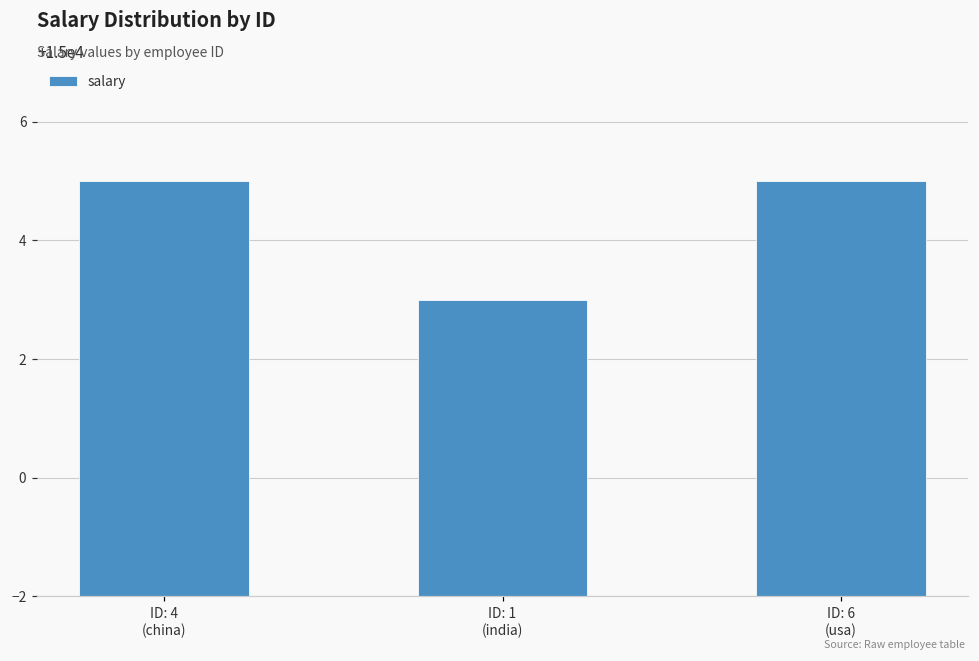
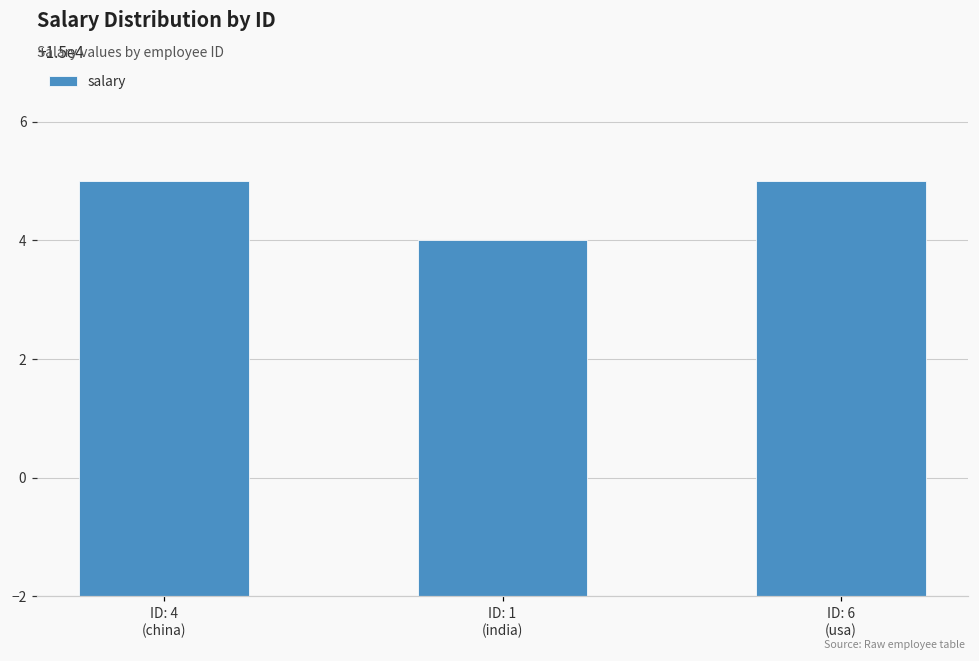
ID: 1 (india): 15003 -> 15004
